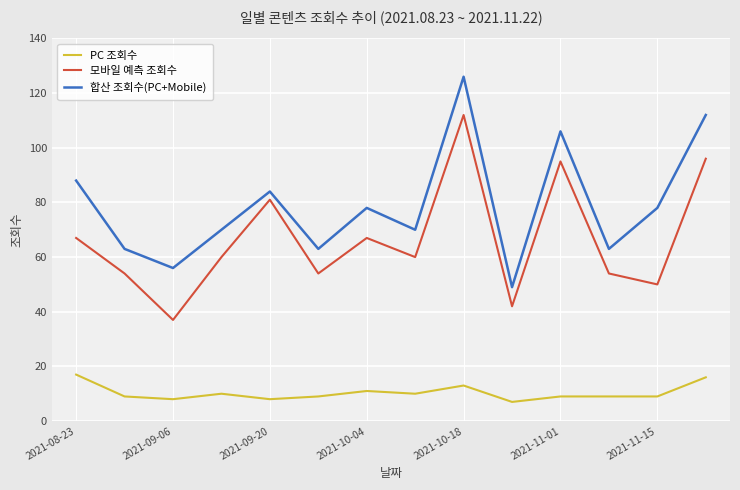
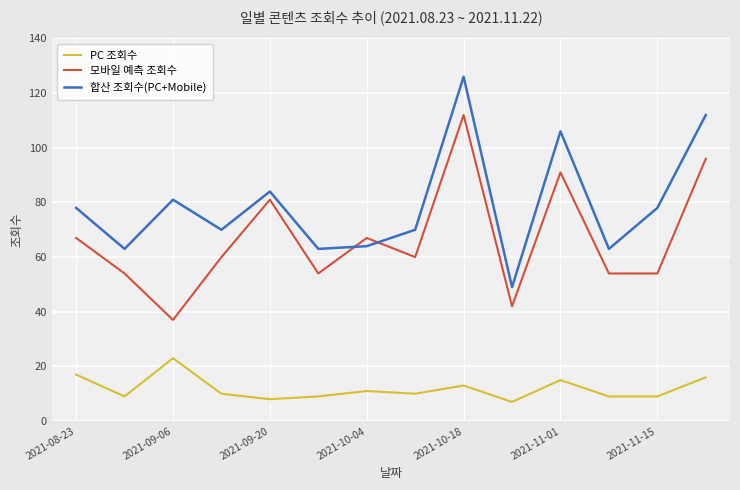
합산 조회수(PC+Mobile), 2021-08-23: 88 -> 78
PC 조회수, 2021-09-06: 8 -> 23
합산 조회수(PC+Mobile), 2021-09-06: 56 -> 81
합산 조회수(PC+Mobile), 2021-10-04: 78 -> 64
PC 조회수, 2021-11-01: 9 -> 15
모바일 예측 조회수, 2021-11-01: 95 -> 91
모바일 예측 조회수, 2021-11-15: 50 -> 54
